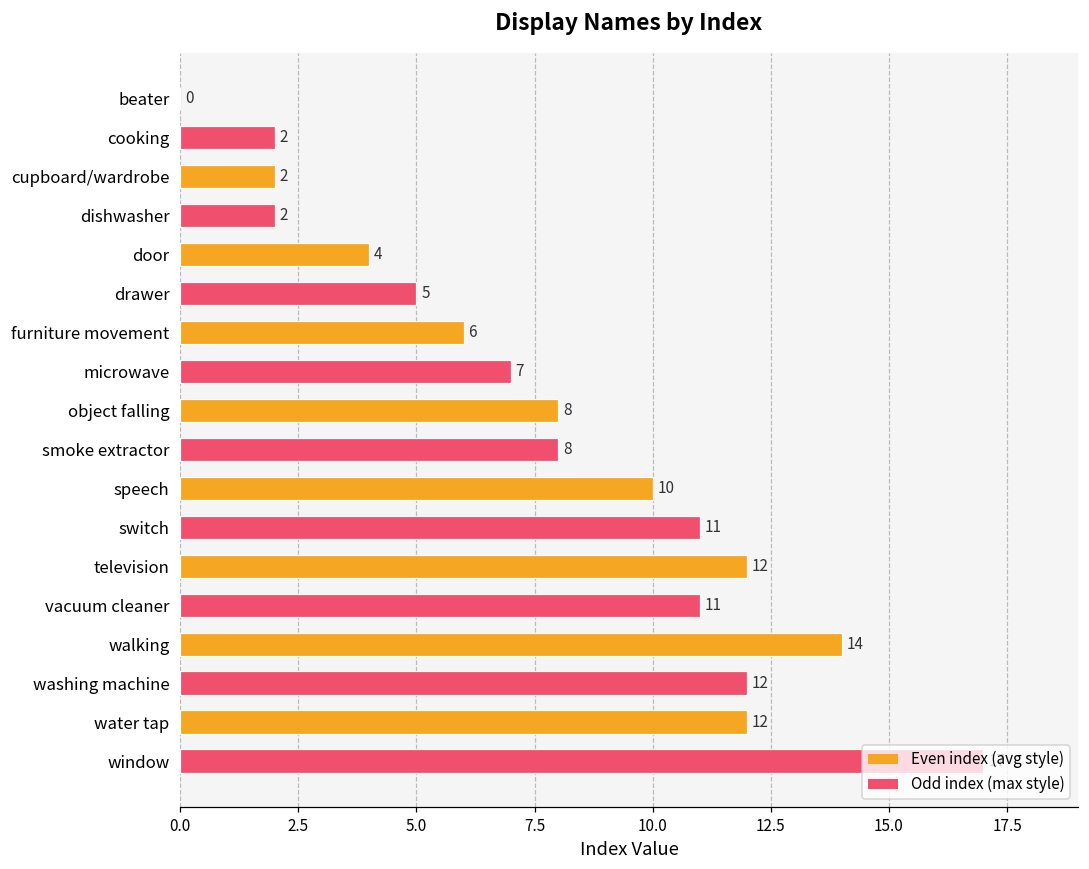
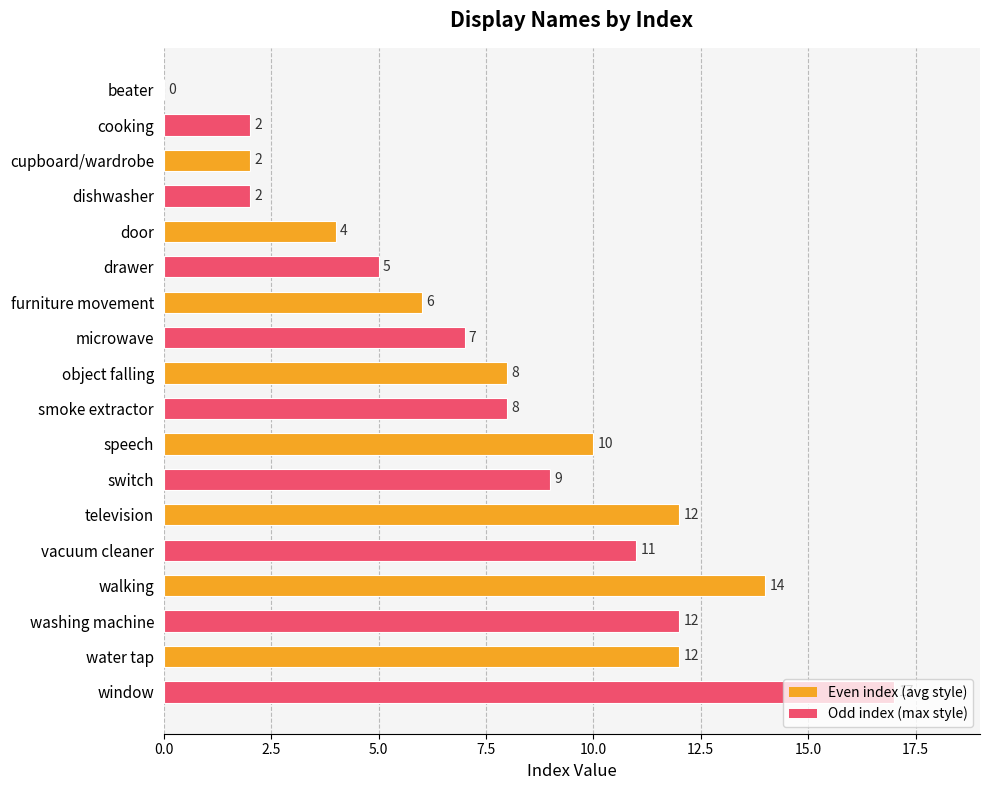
switch: 11 -> 9
